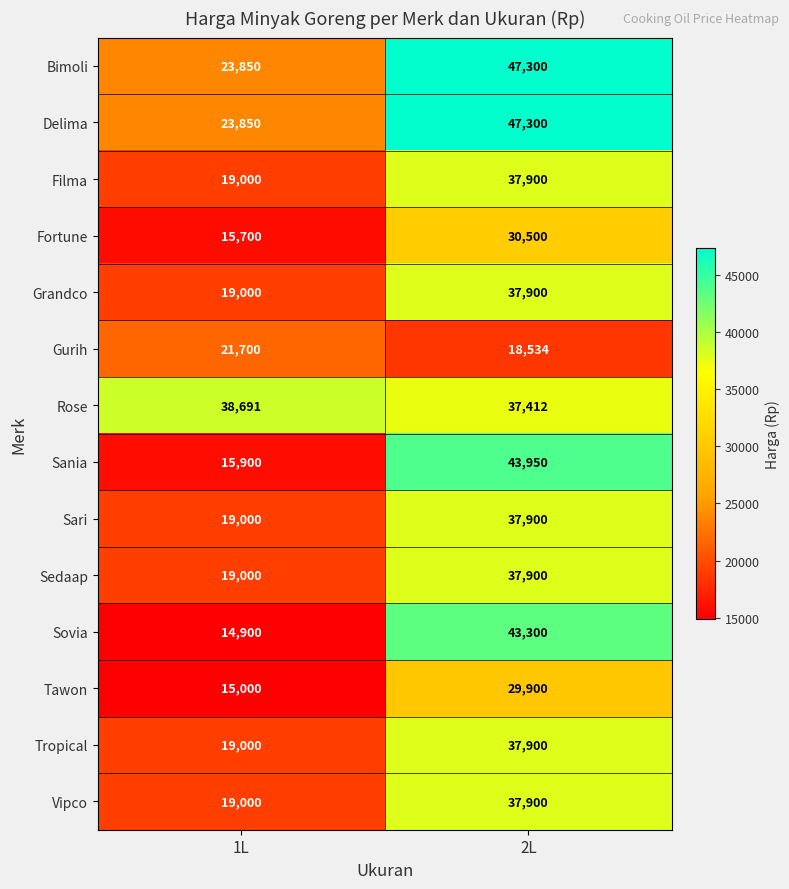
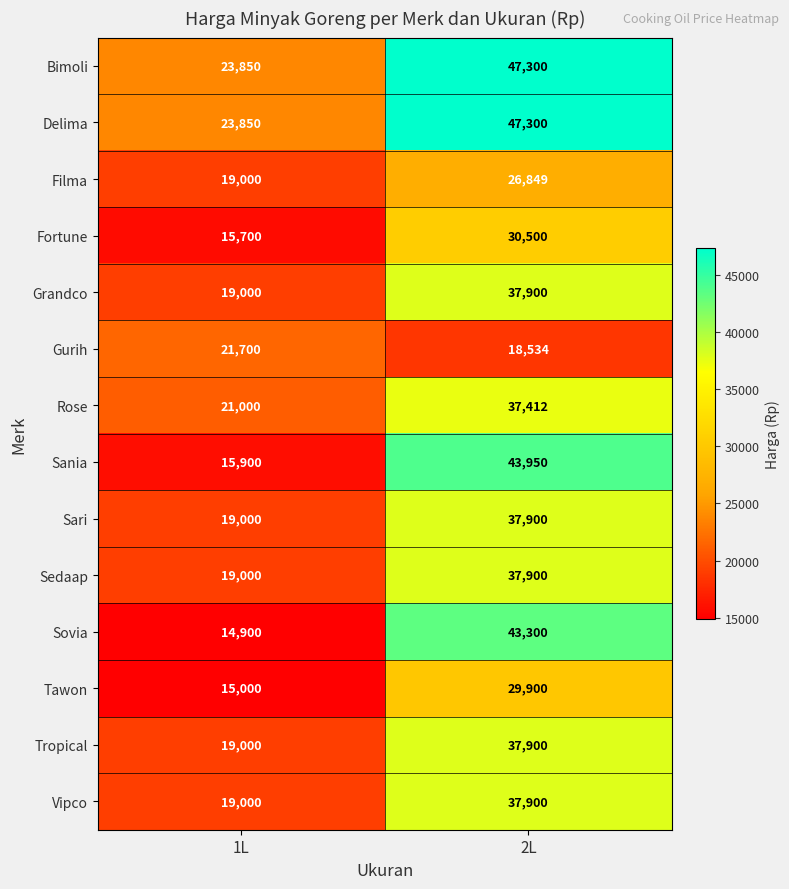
Filma, 2L: 37,900 -> 26,849
Rose, 1L: 38,691 -> 21,000
